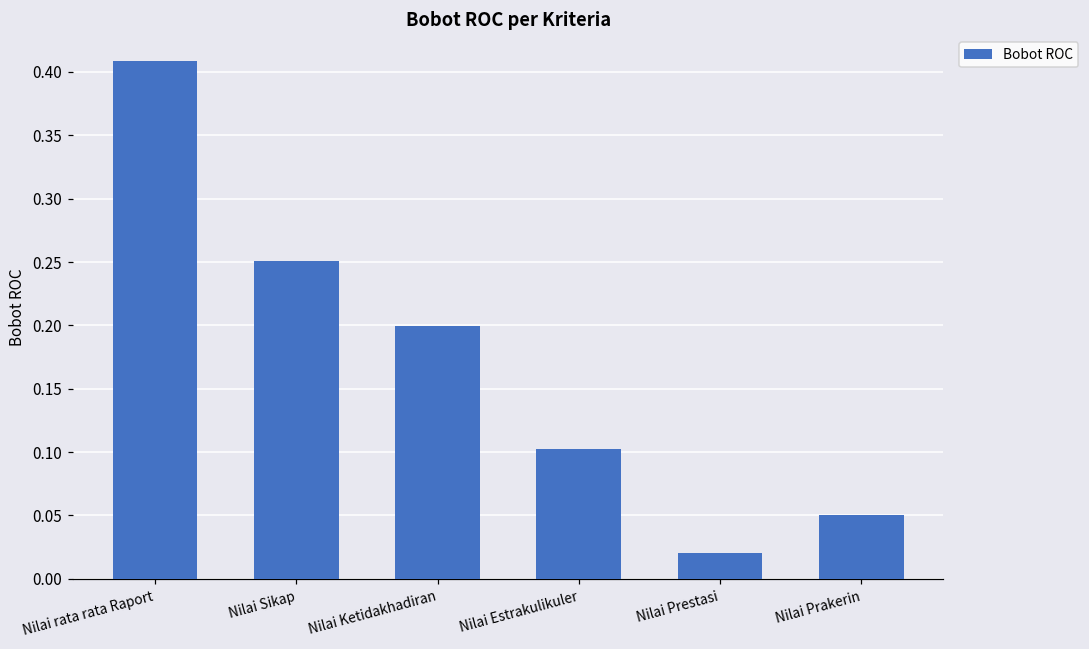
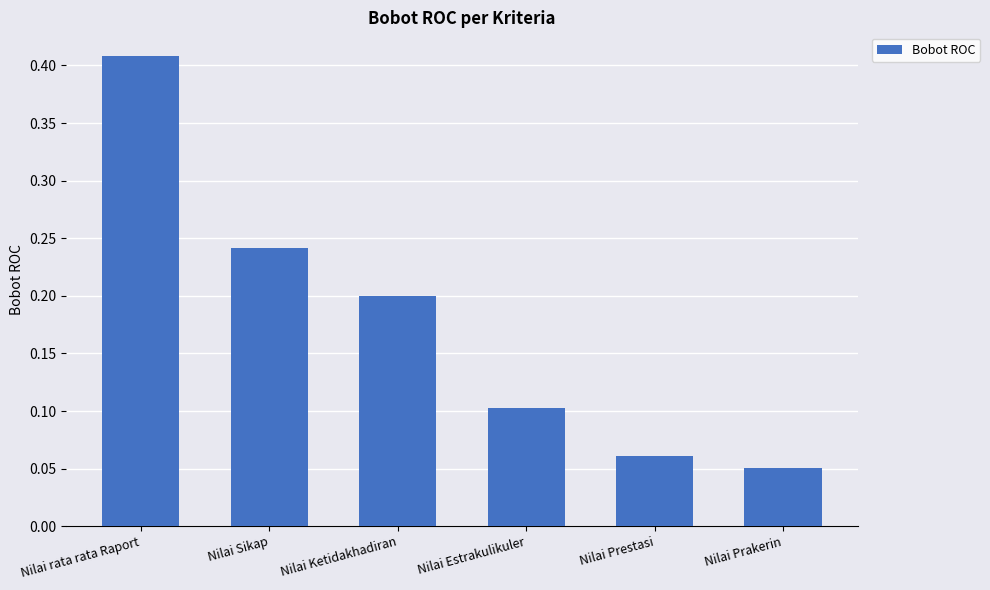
Nilai Sikap: 0.251 -> 0.242
Nilai Prestasi: 0.020 -> 0.061
